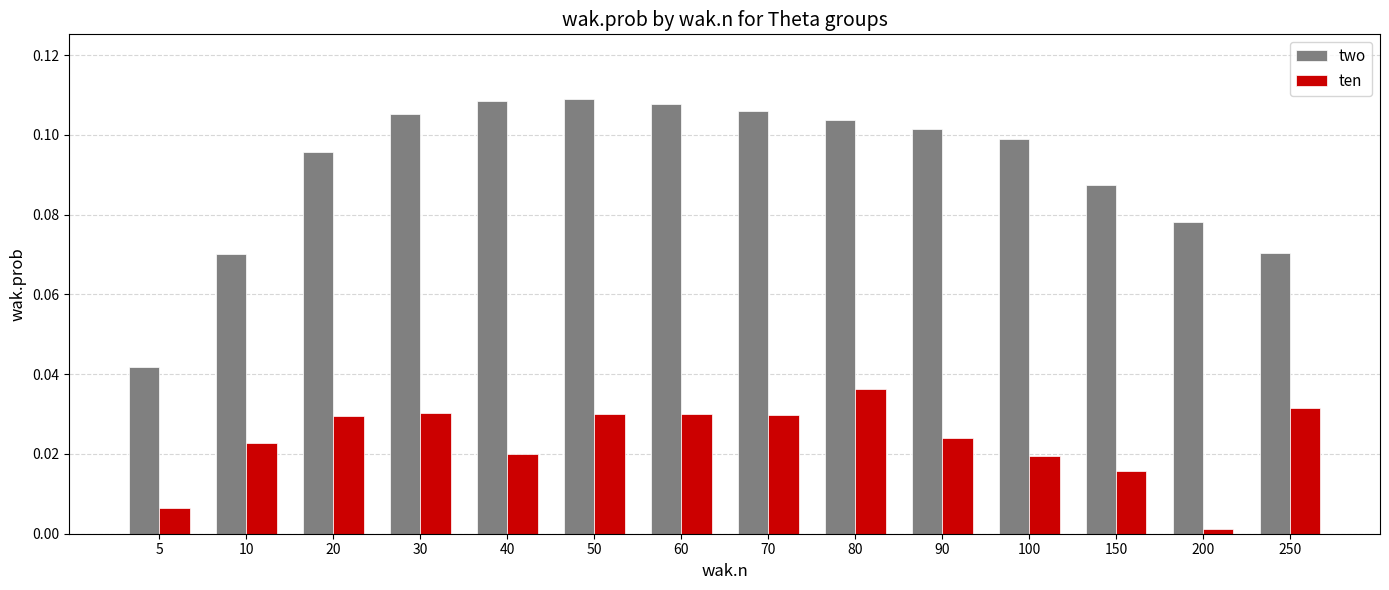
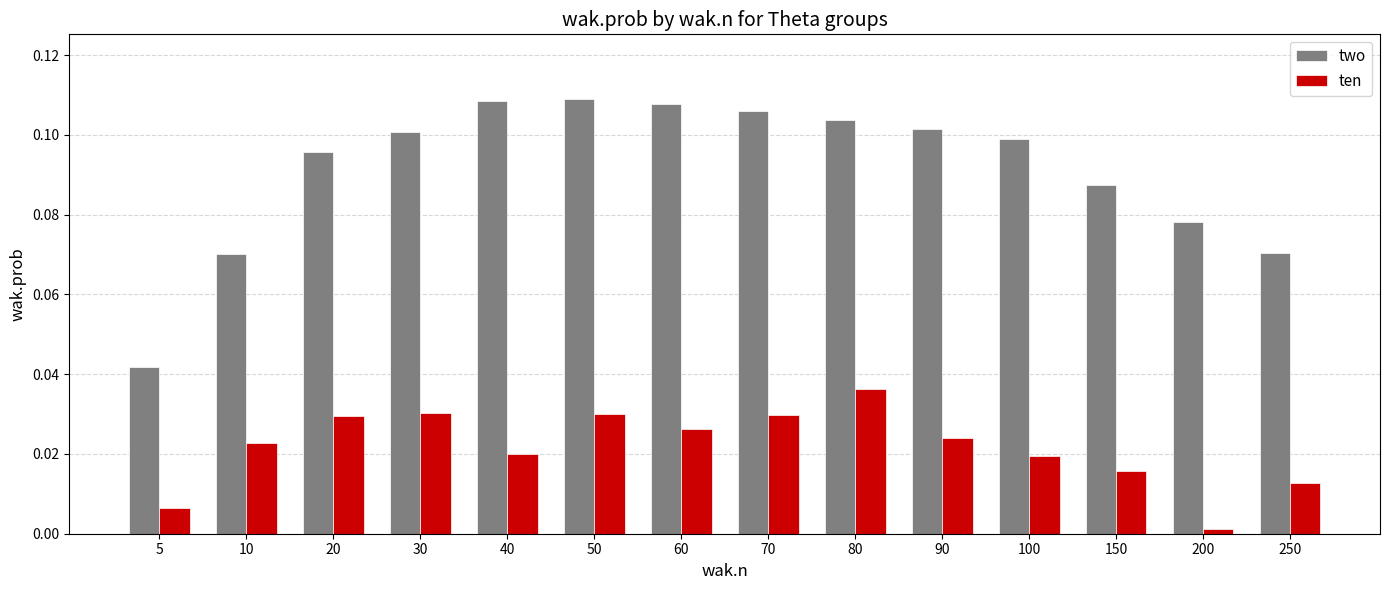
two, 30: 0.105 -> 0.101
ten, 60: 0.030 -> 0.026
ten, 250: 0.032 -> 0.013
